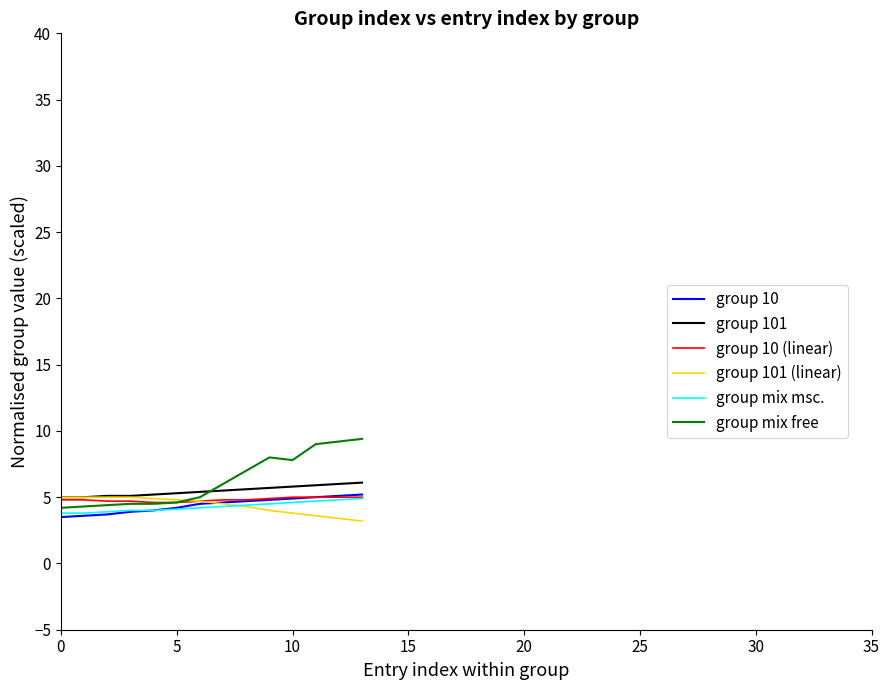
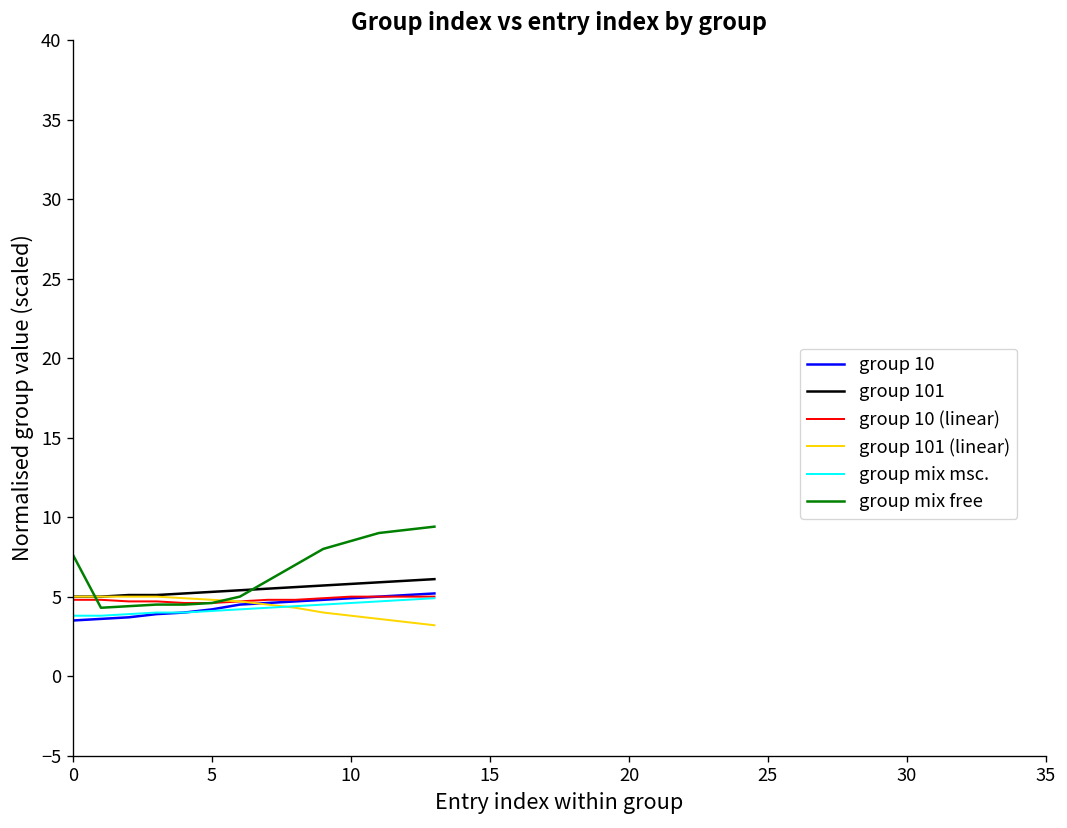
group mix free, 0: 4.2 -> 7.6
group mix free, 10: 7.8 -> 8.5
